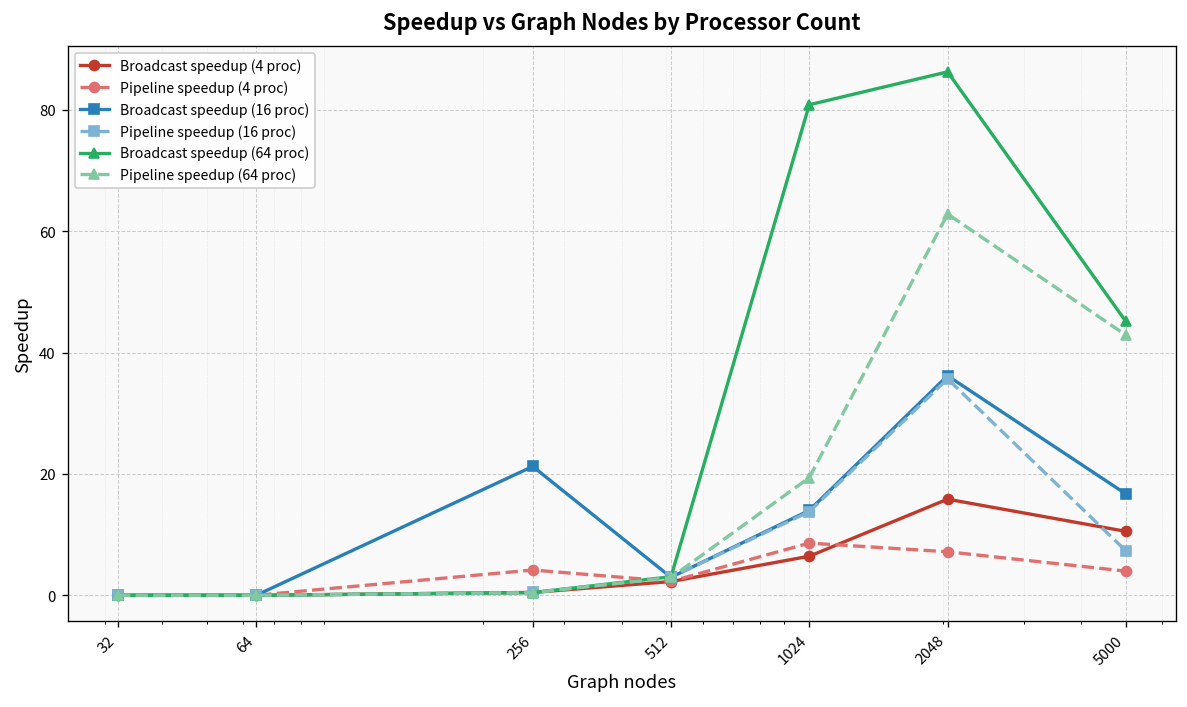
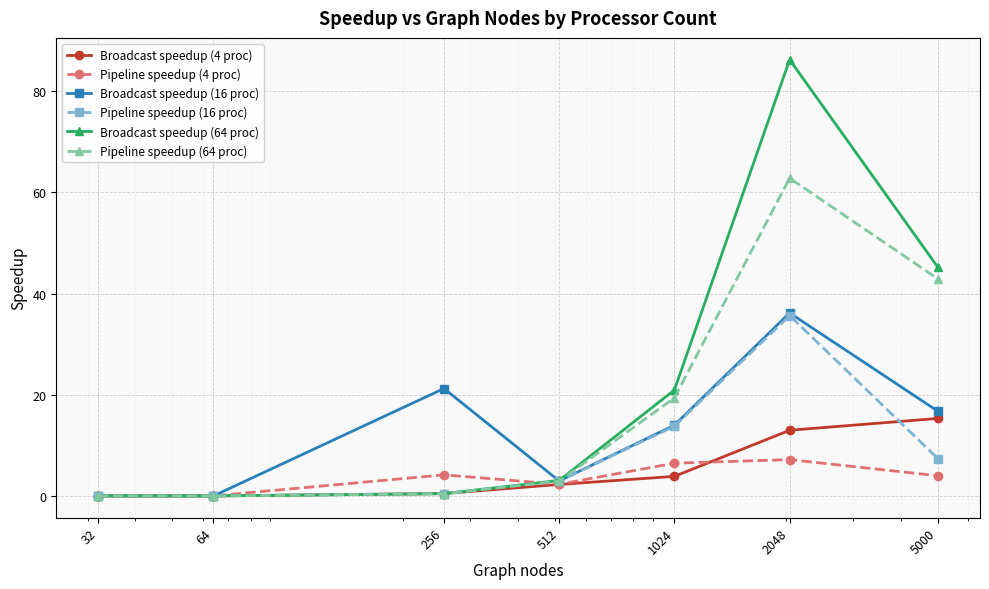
Broadcast speedup (4 proc), 1024: 6 -> 4
Pipeline speedup (4 proc), 1024: 9 -> 6
Broadcast speedup (64 proc), 1024: 81 -> 21
Broadcast speedup (4 proc), 2048: 16 -> 13
Broadcast speedup (4 proc), 5000: 11 -> 15
